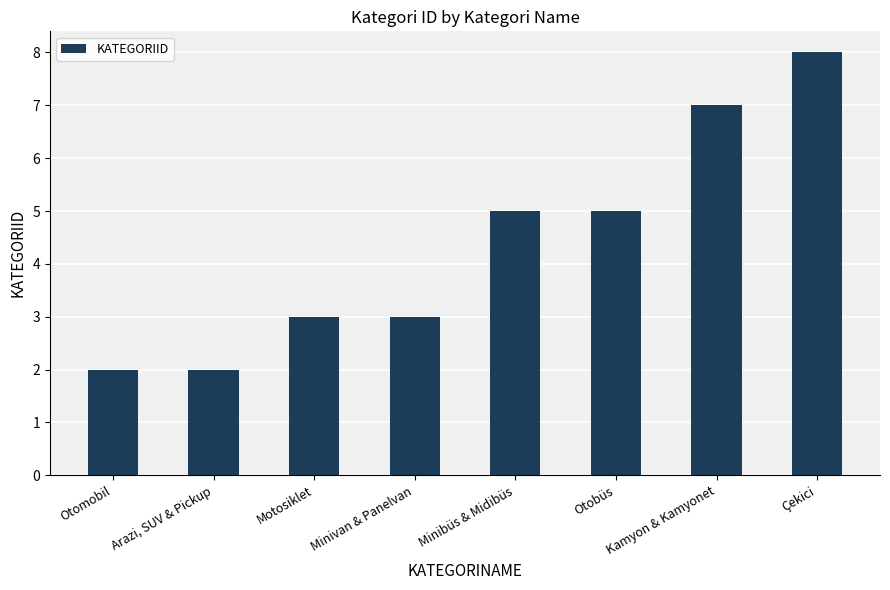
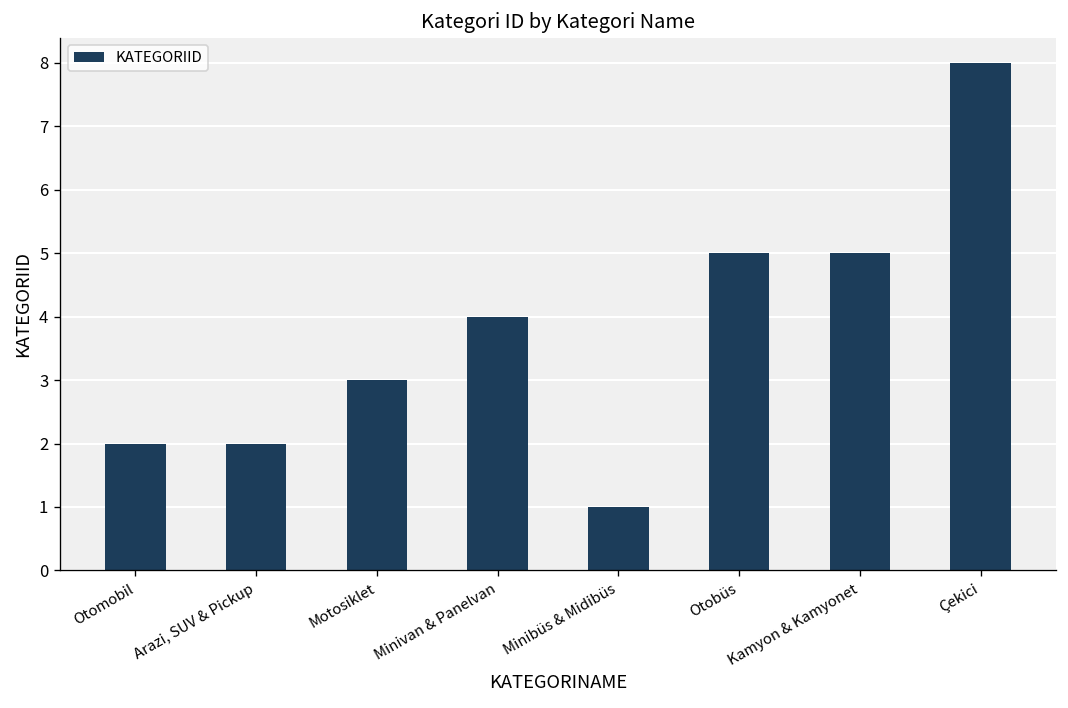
Minivan & Panelvan: 3 -> 4
Minibüs & Midibüs: 5 -> 1
Kamyon & Kamyonet: 7 -> 5
